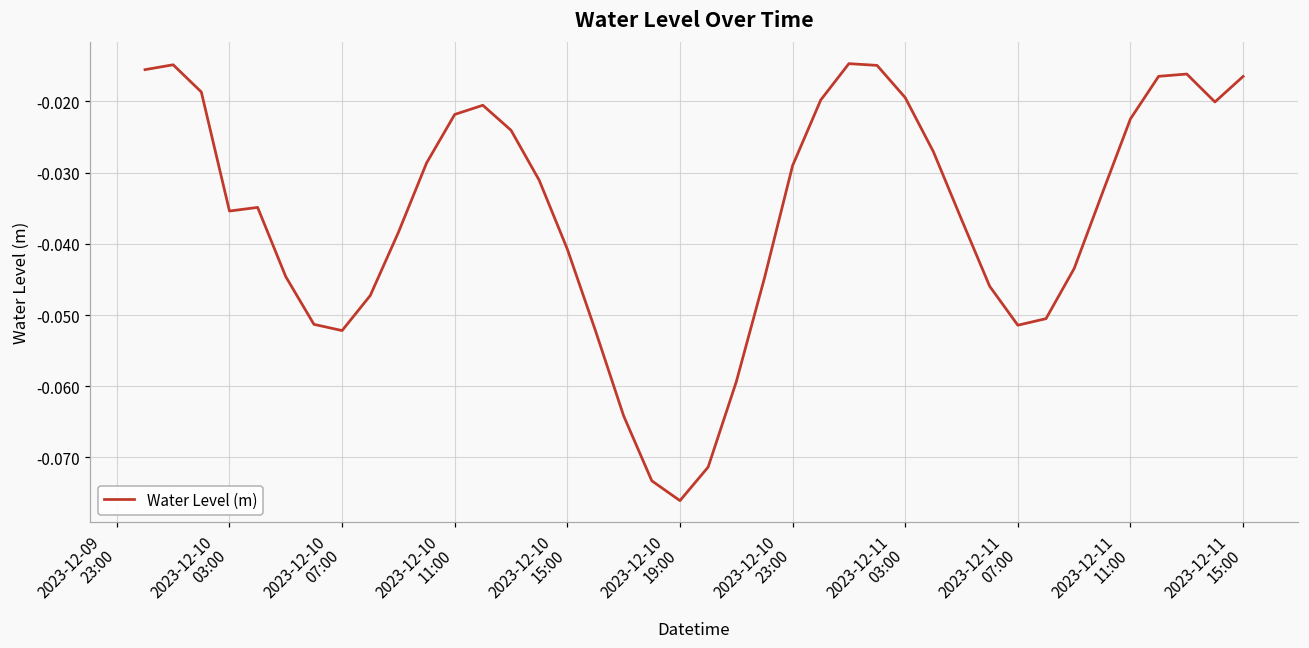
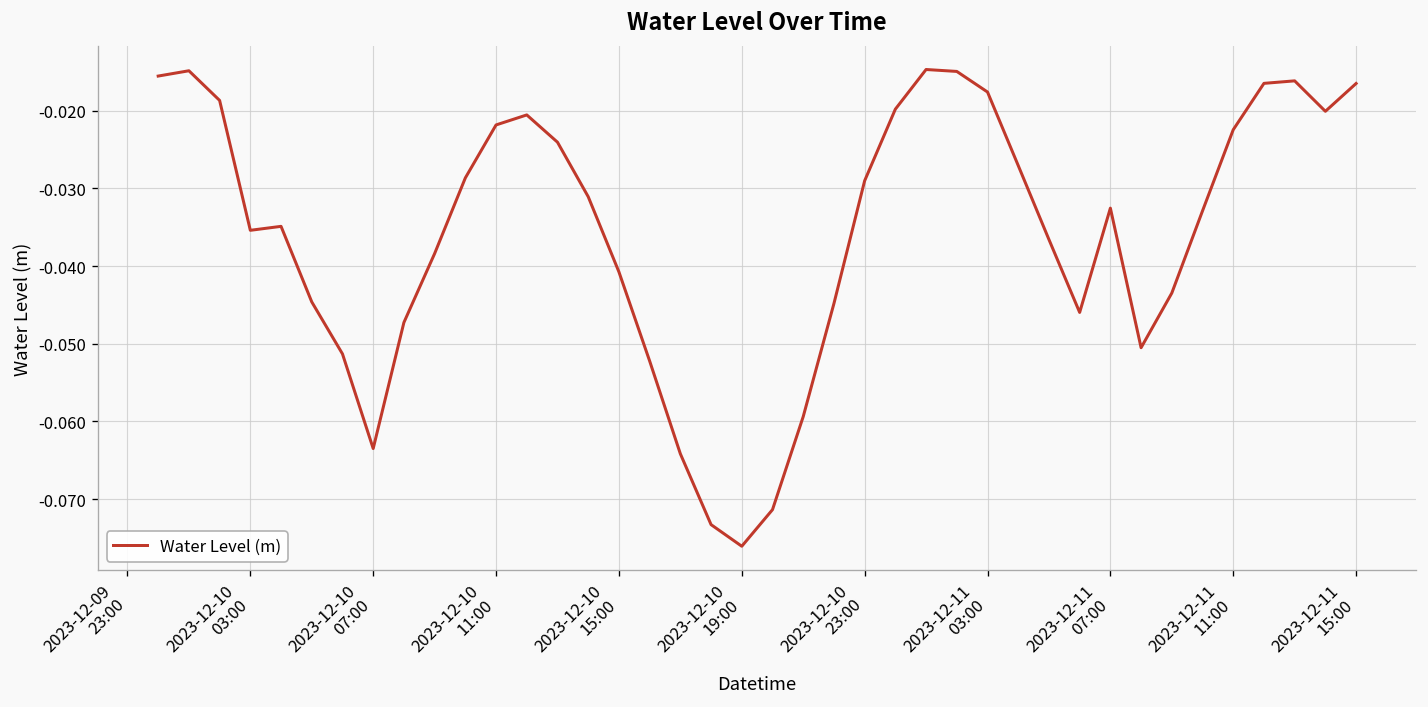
2023-12-10 07:00: -0.052 -> -0.063
2023-12-11 03:00: -0.019 -> -0.018
2023-12-11 07:00: -0.051 -> -0.033
